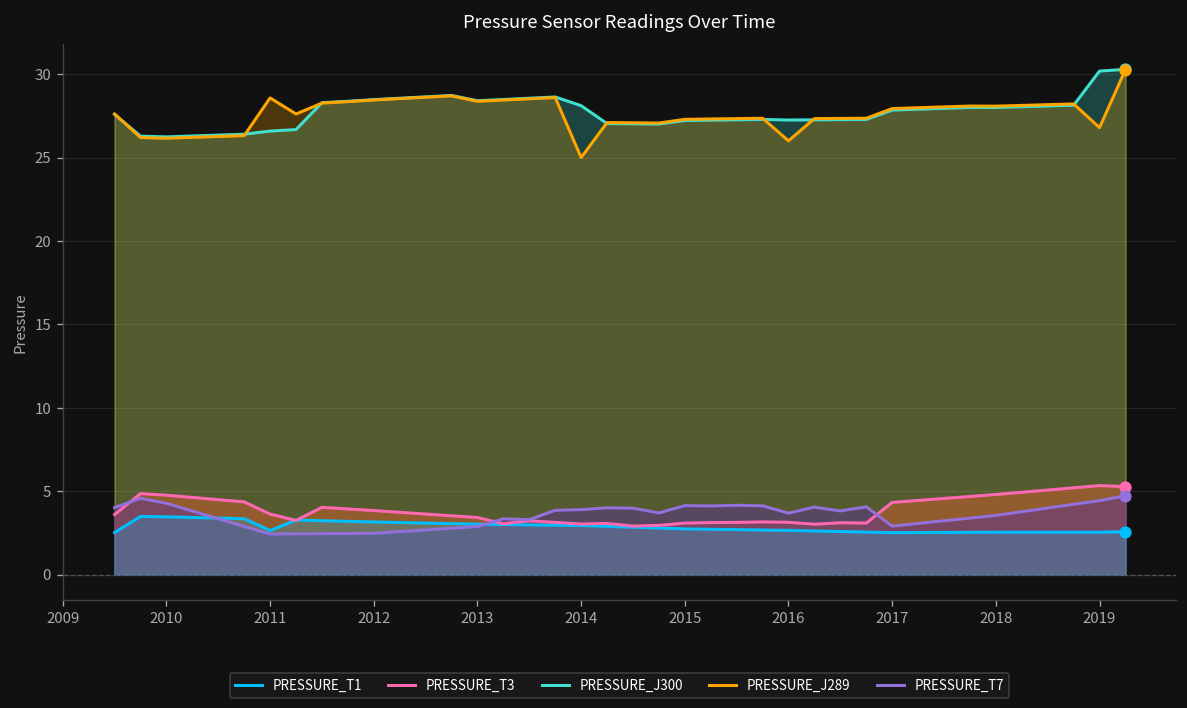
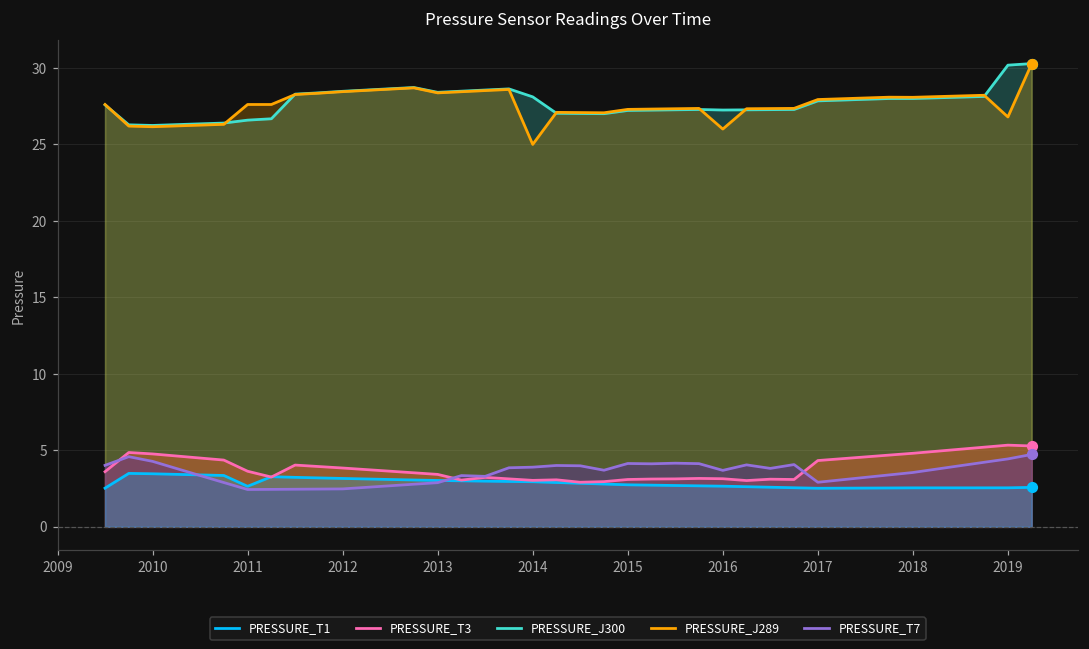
PRESSURE_J289, 2011: 28.6 -> 27.6
